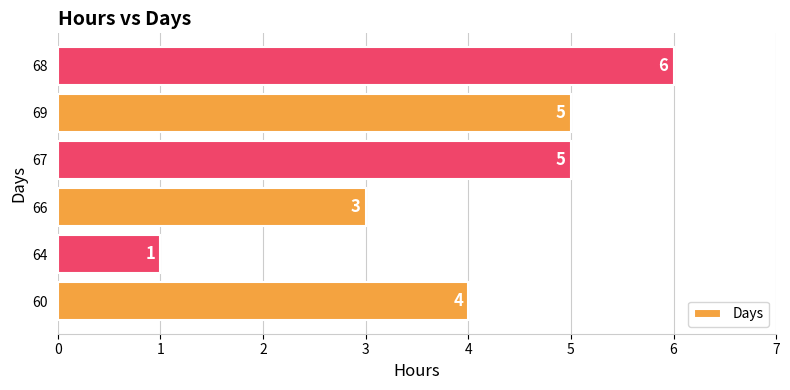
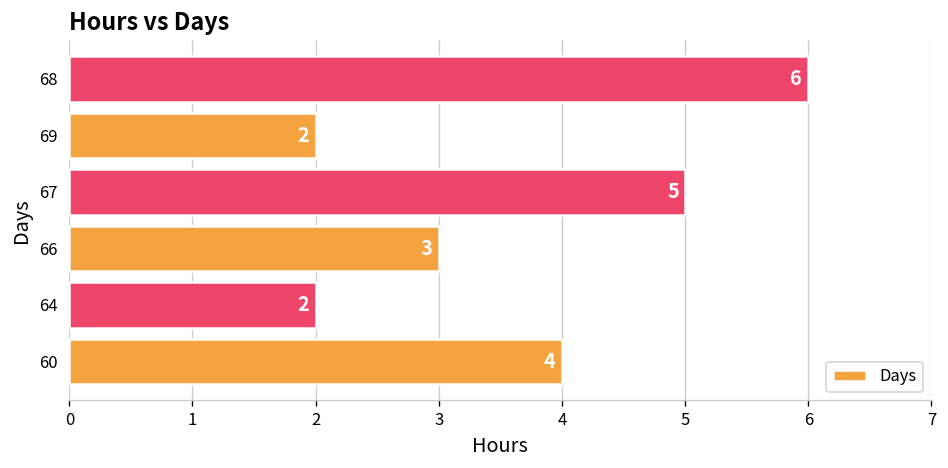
69: 5 -> 2
64: 1 -> 2
